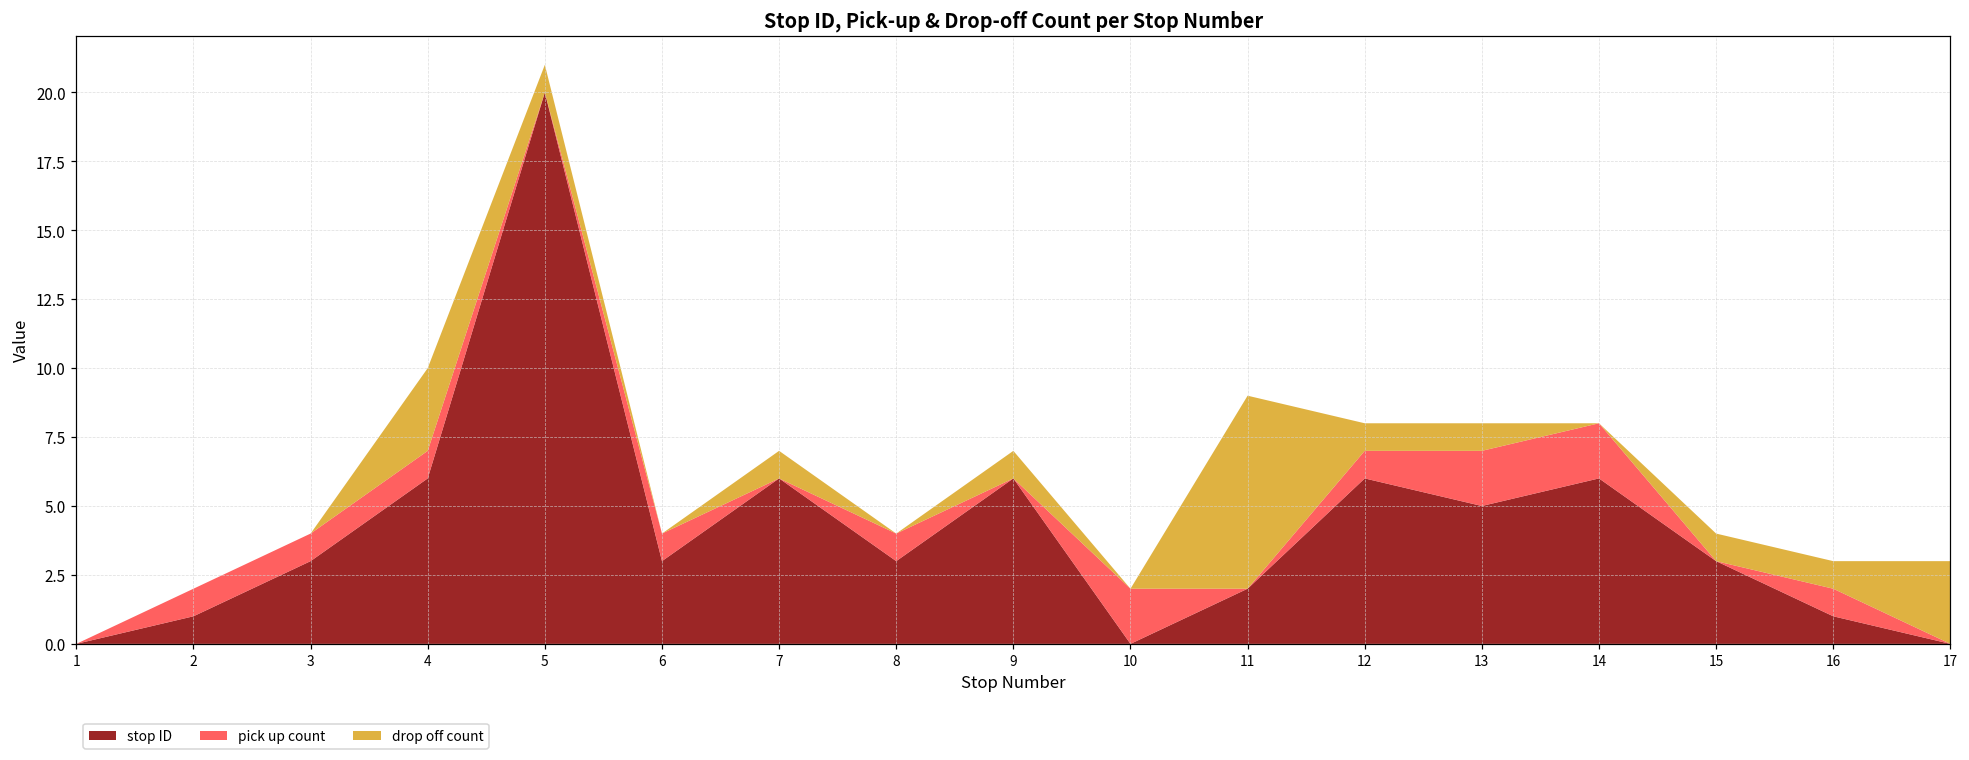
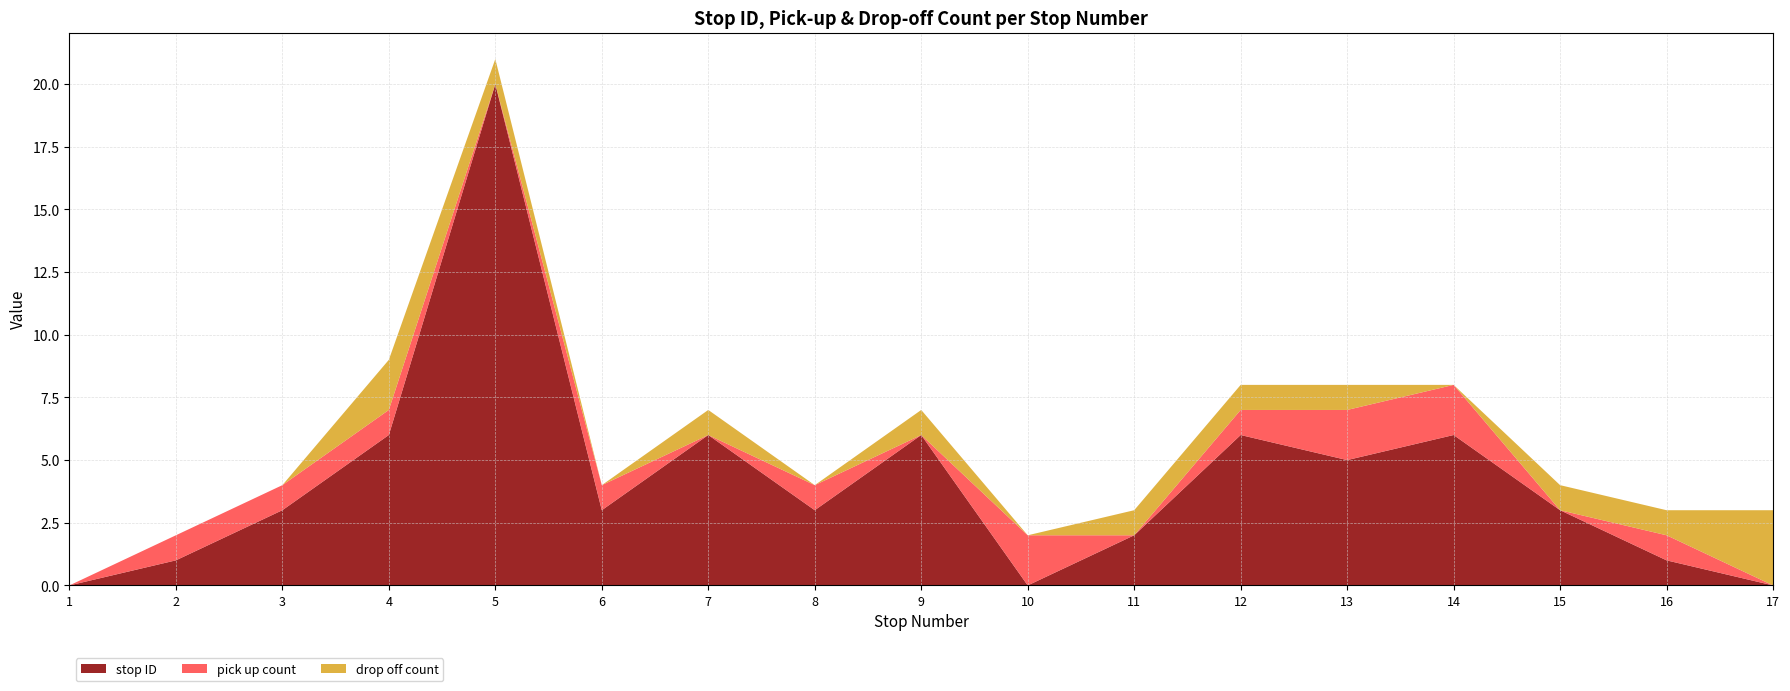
drop off count, 4: 3 -> 2
drop off count, 11: 7 -> 1
